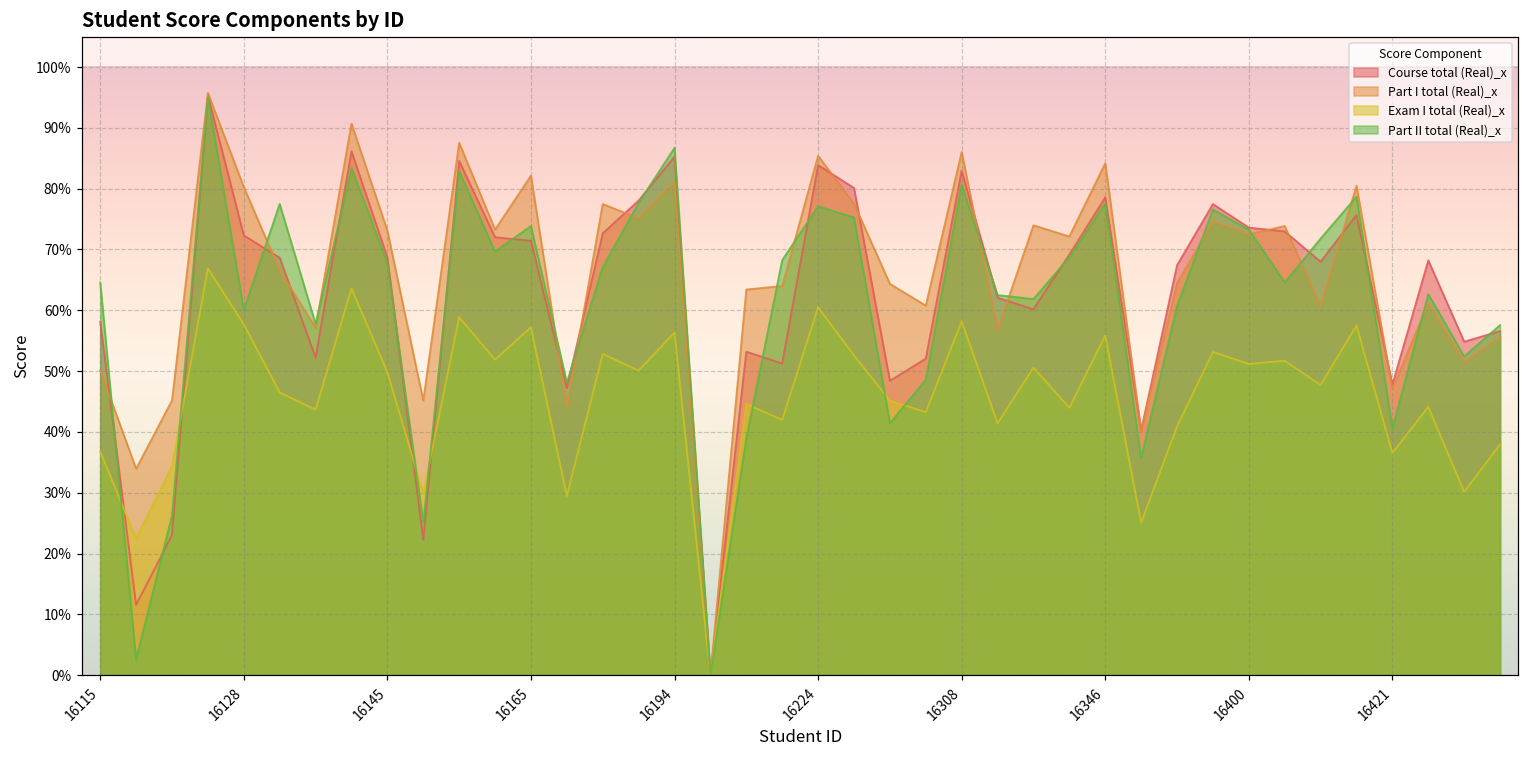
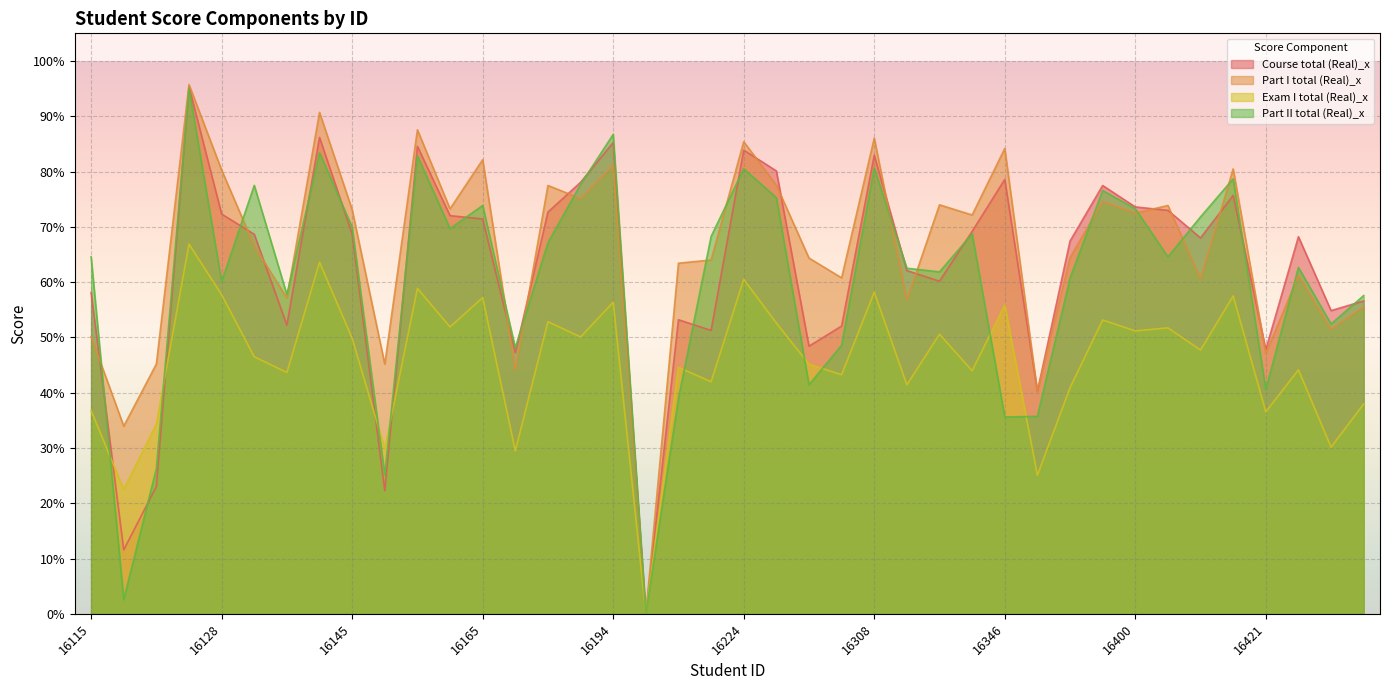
Part II total (Real)_x, 16145: 68% -> 70%
Part II total (Real)_x, 16224: 77% -> 81%
Part II total (Real)_x, 16346: 78% -> 36%
